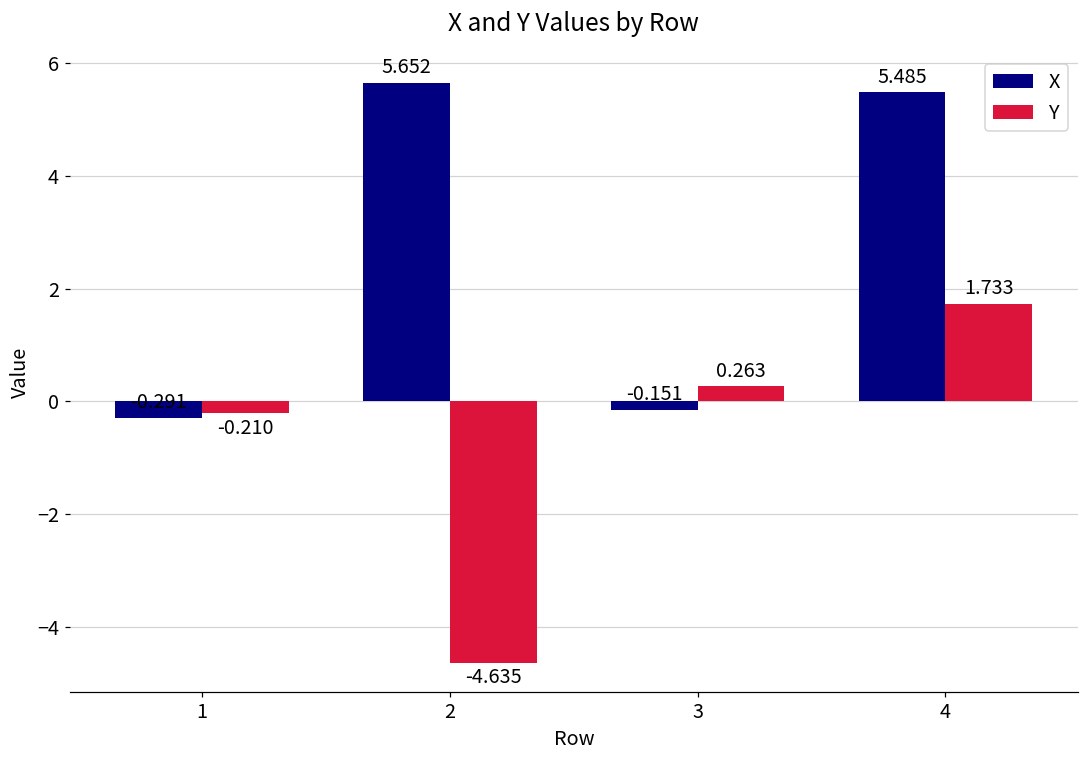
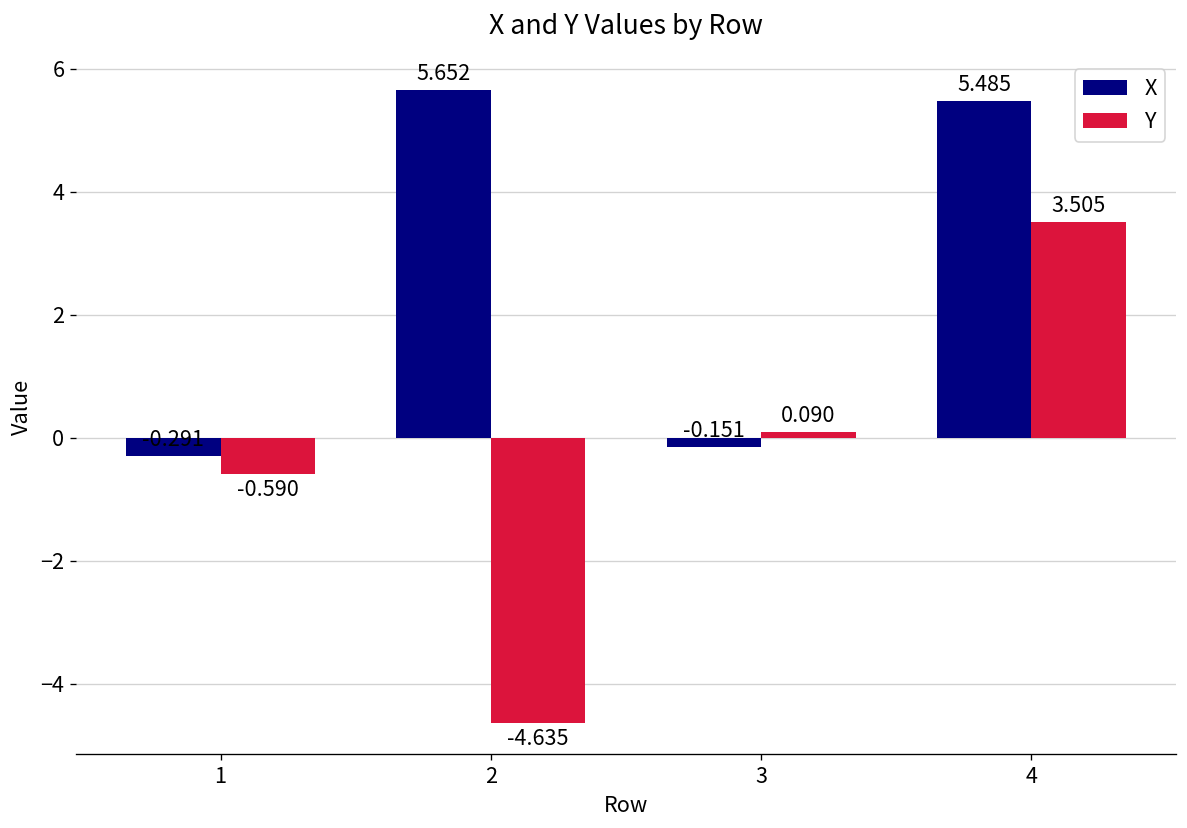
Y, 1: -0.210 -> -0.590
Y, 3: 0.263 -> 0.090
Y, 4: 1.733 -> 3.505
